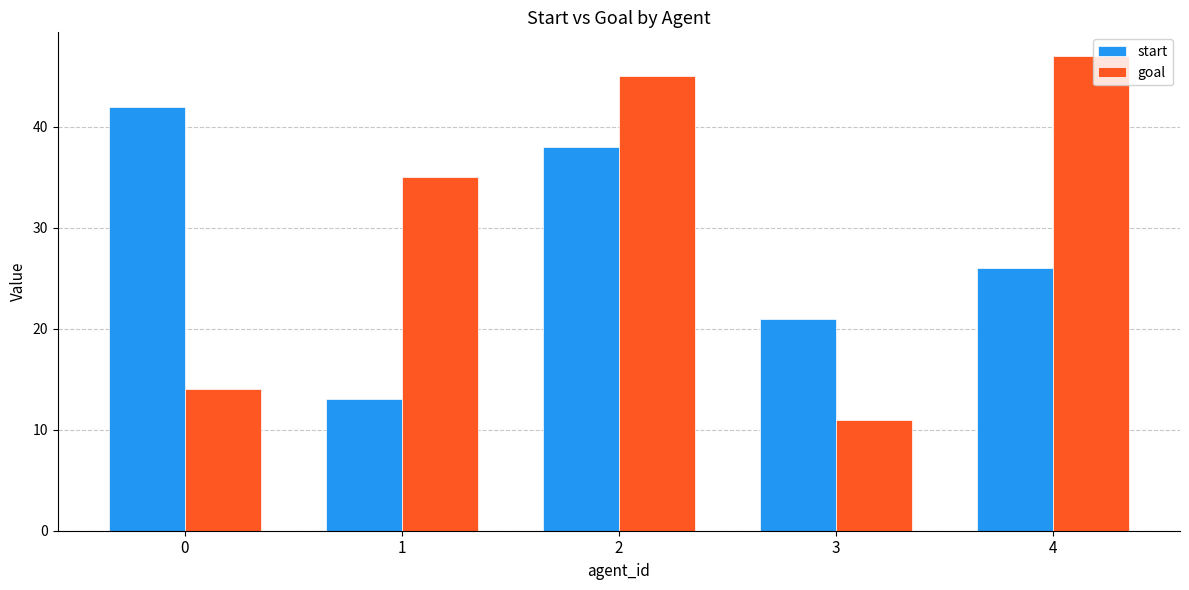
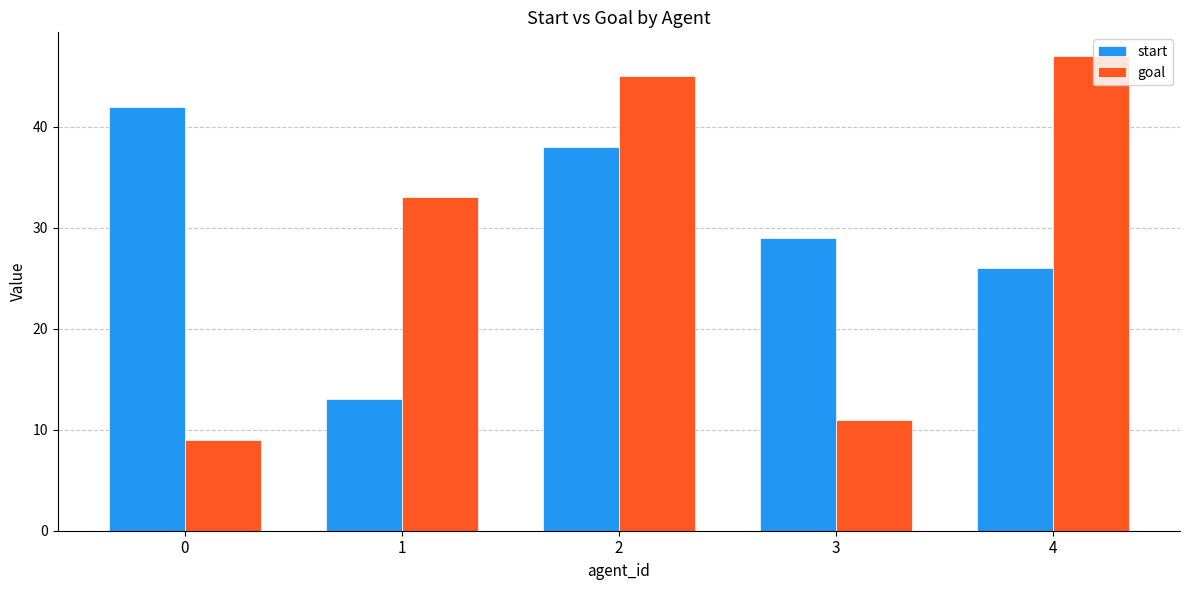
goal, 0: 14 -> 9
goal, 1: 35 -> 33
start, 3: 21 -> 29
